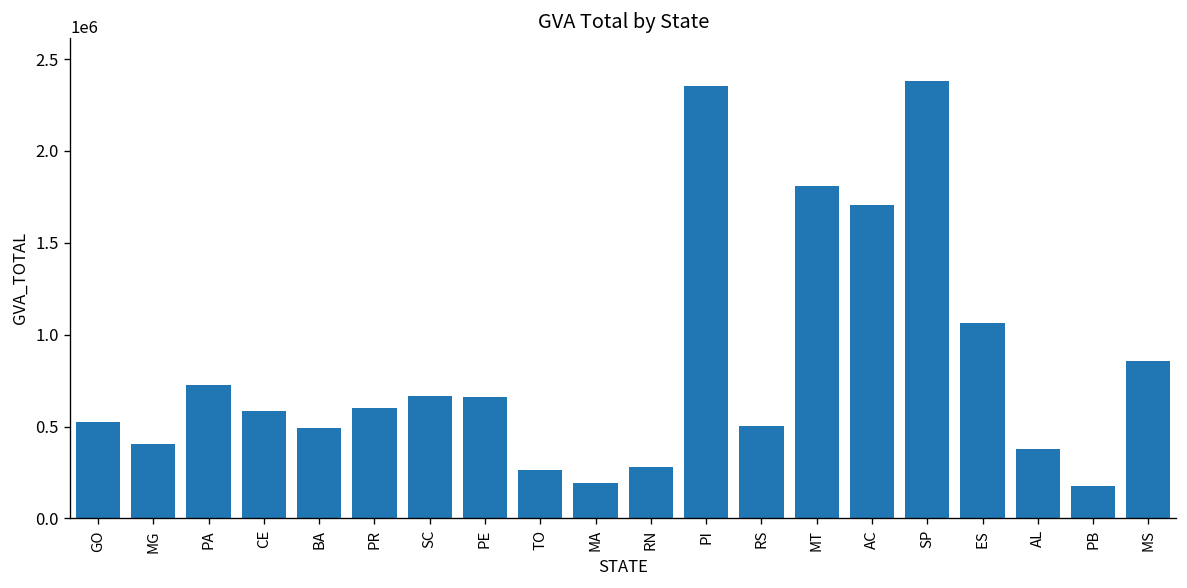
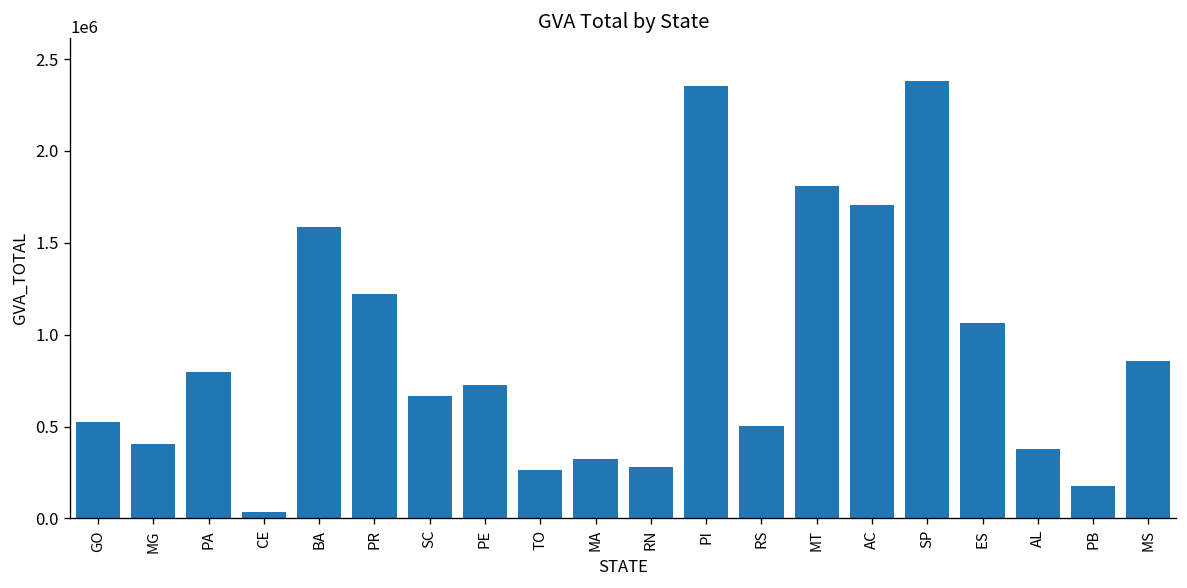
PA: 730000 -> 800000
CE: 590000 -> 30000
BA: 490000 -> 1590000
PR: 600000 -> 1220000
PE: 660000 -> 720000
MA: 190000 -> 320000
